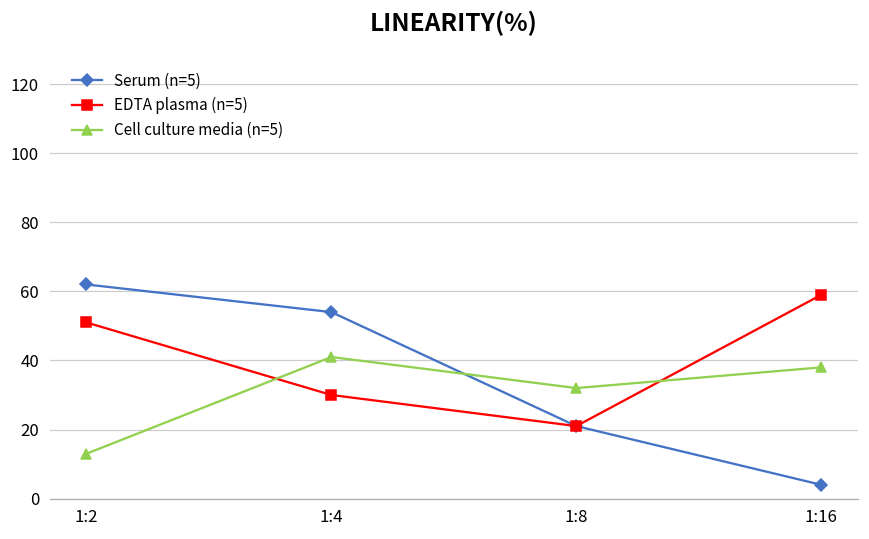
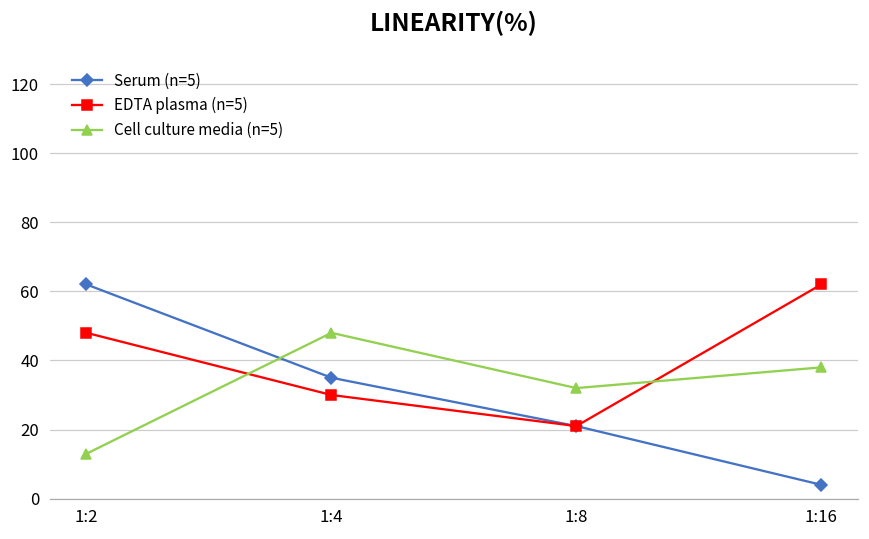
EDTA plasma (n=5), 1:2: 51 -> 48
Serum (n=5), 1:4: 54 -> 35
Cell culture media (n=5), 1:4: 41 -> 48
EDTA plasma (n=5), 1:16: 59 -> 62
